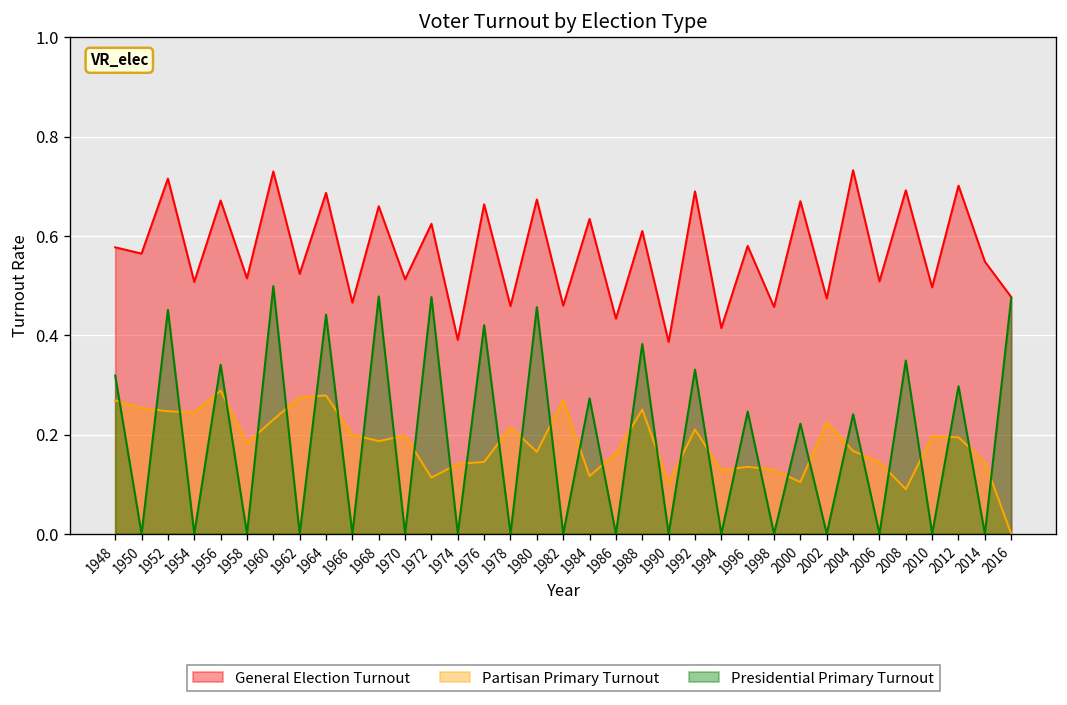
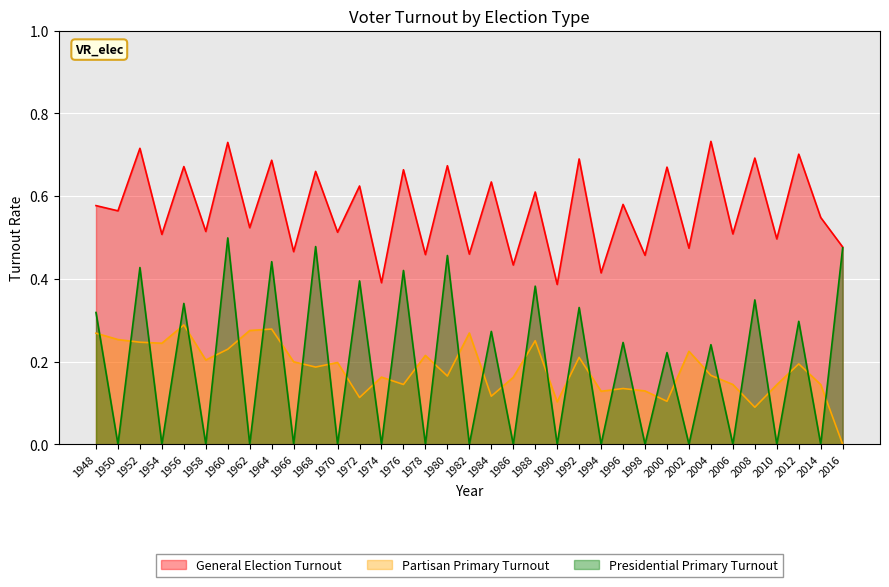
Presidential Primary Turnout, 1952: 0.45 -> 0.43
Partisan Primary Turnout, 1958: 0.18 -> 0.20
Presidential Primary Turnout, 1972: 0.48 -> 0.40
Partisan Primary Turnout, 1974: 0.14 -> 0.16
Partisan Primary Turnout, 2010: 0.20 -> 0.14
